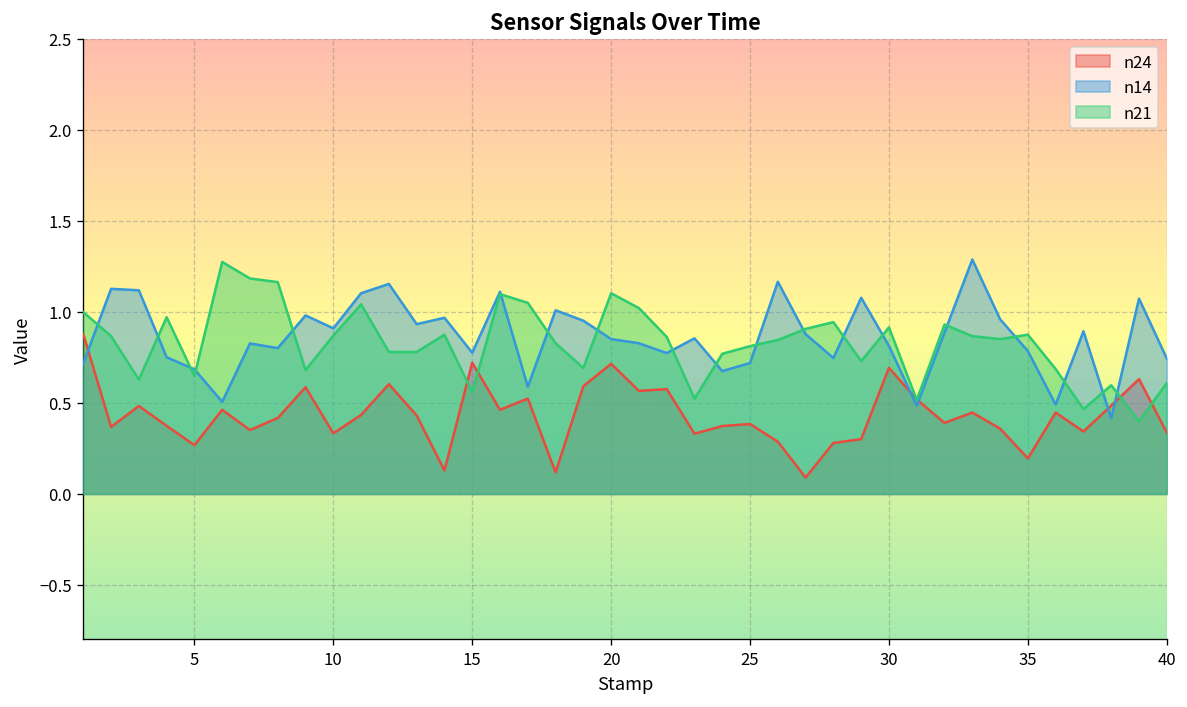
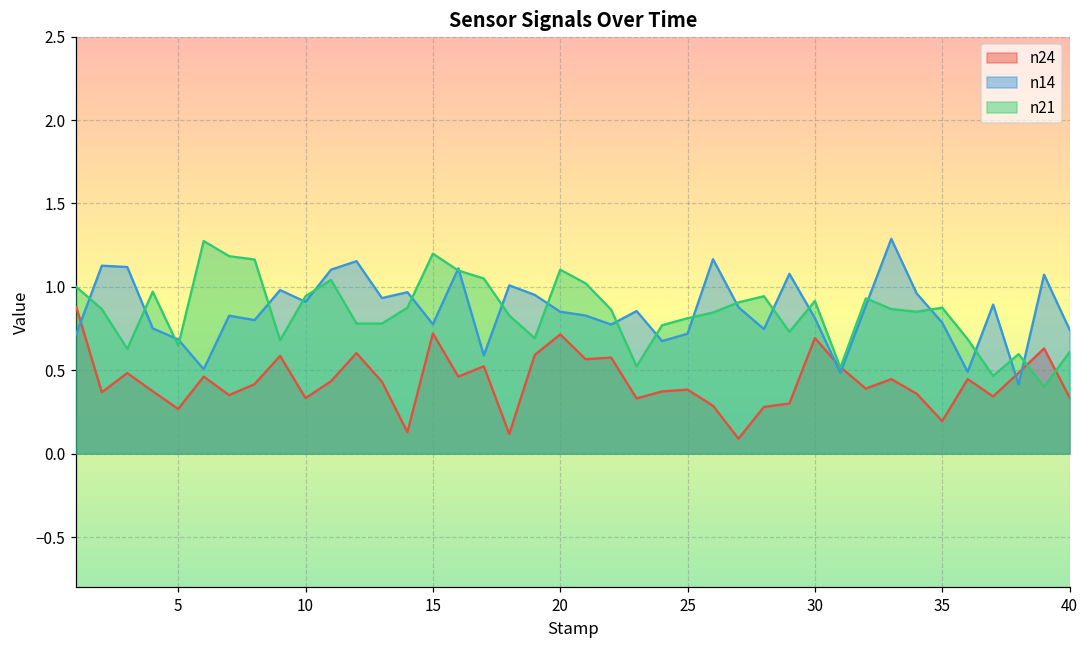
n21, 10: 0.87 -> 0.94
n21, 15: 0.56 -> 1.20
